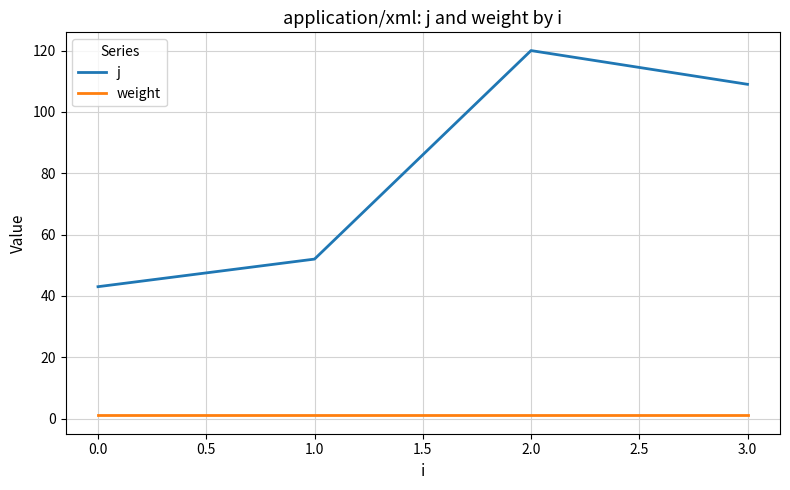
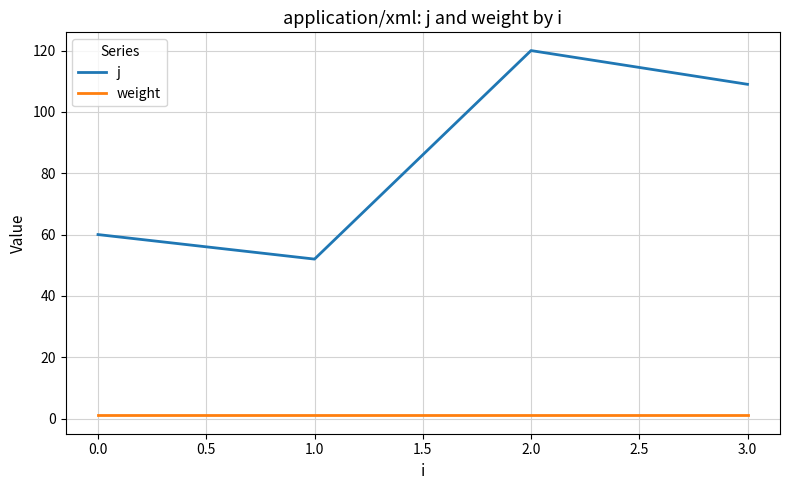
j, 0.0: 43 -> 60
